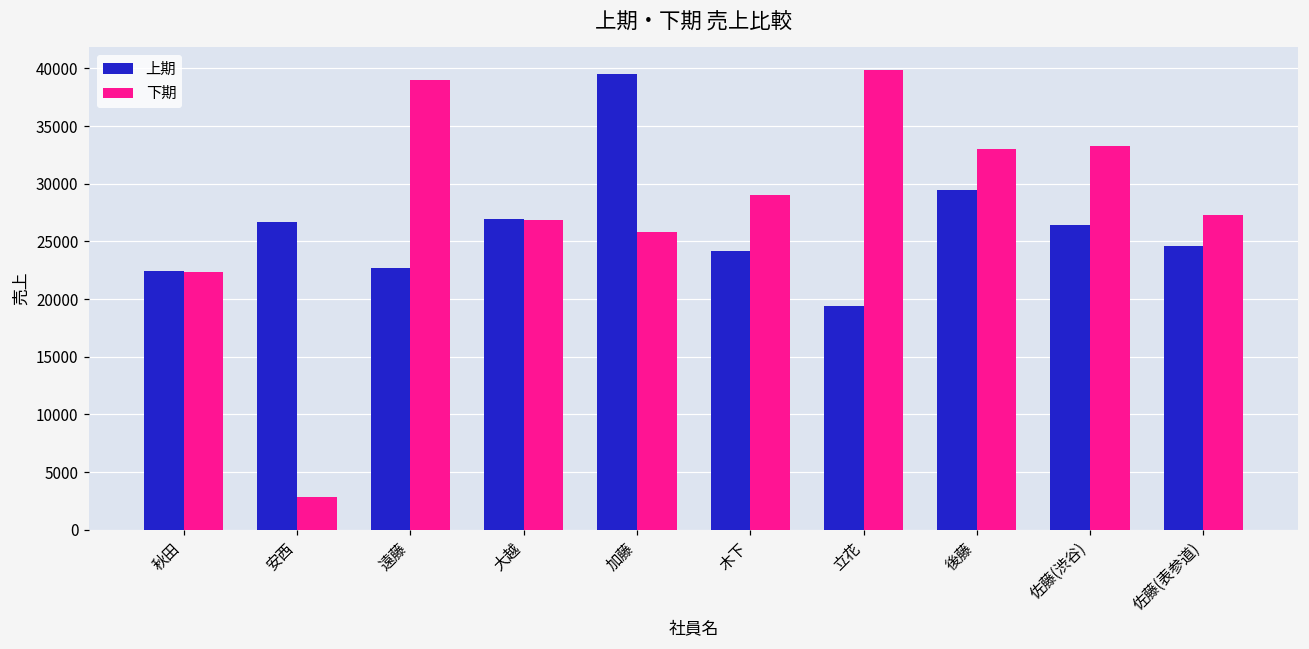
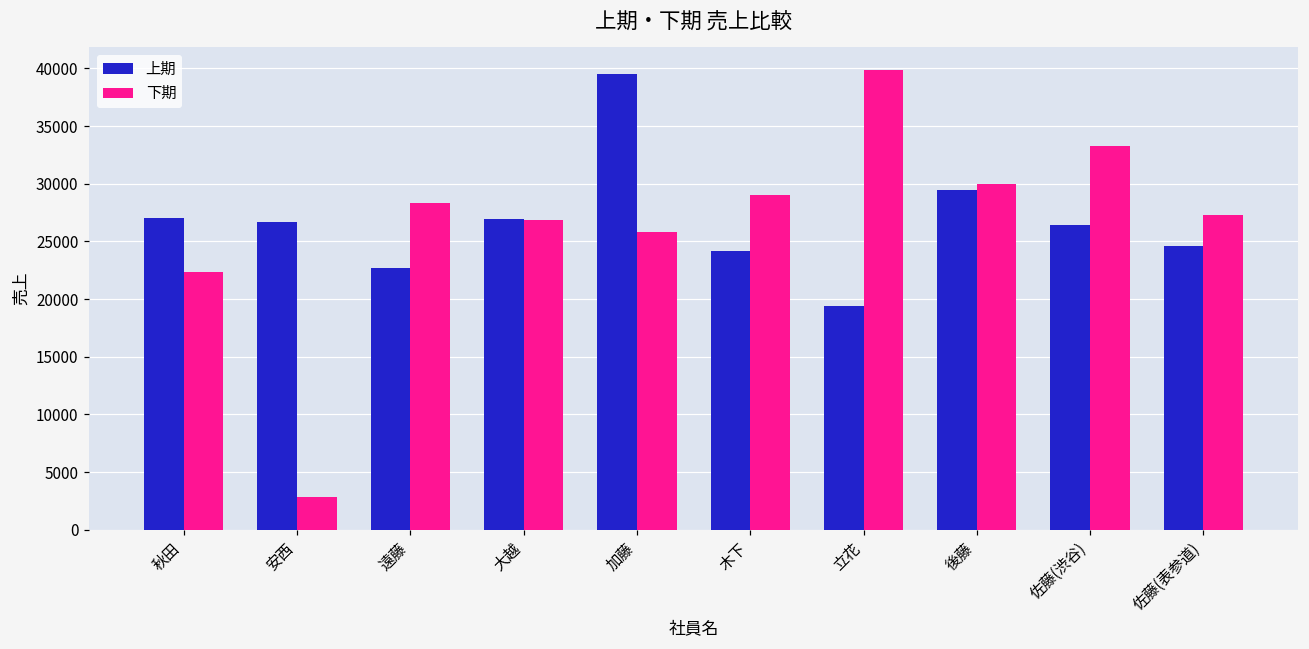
上期, 秋田: 22400 -> 27100
下期, 遠藤: 39000 -> 28300
下期, 後藤: 33000 -> 29900
